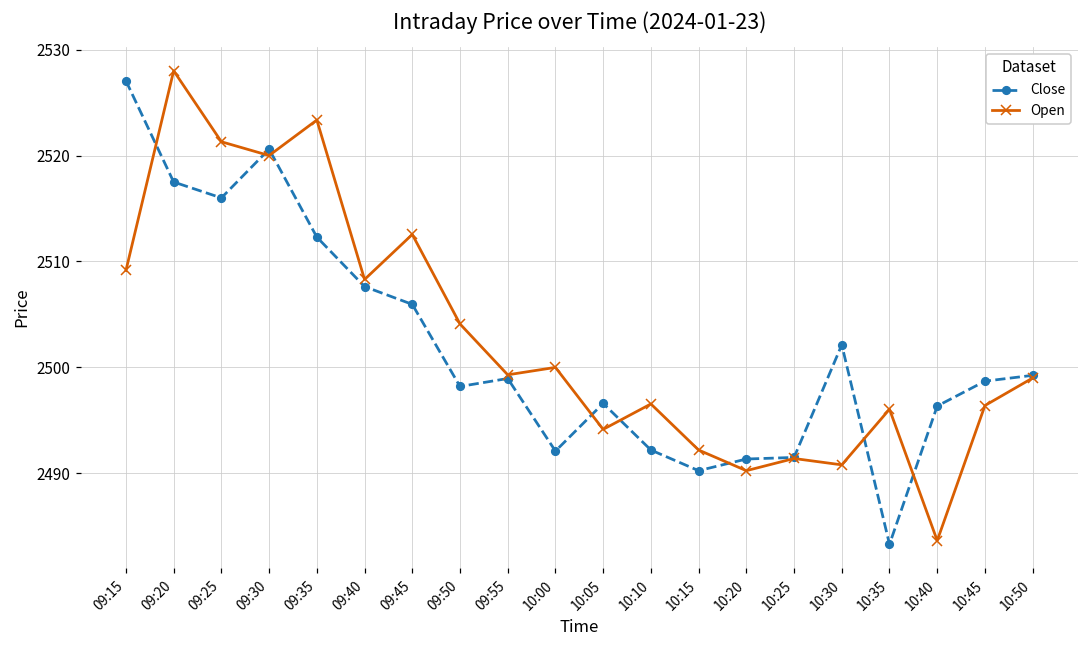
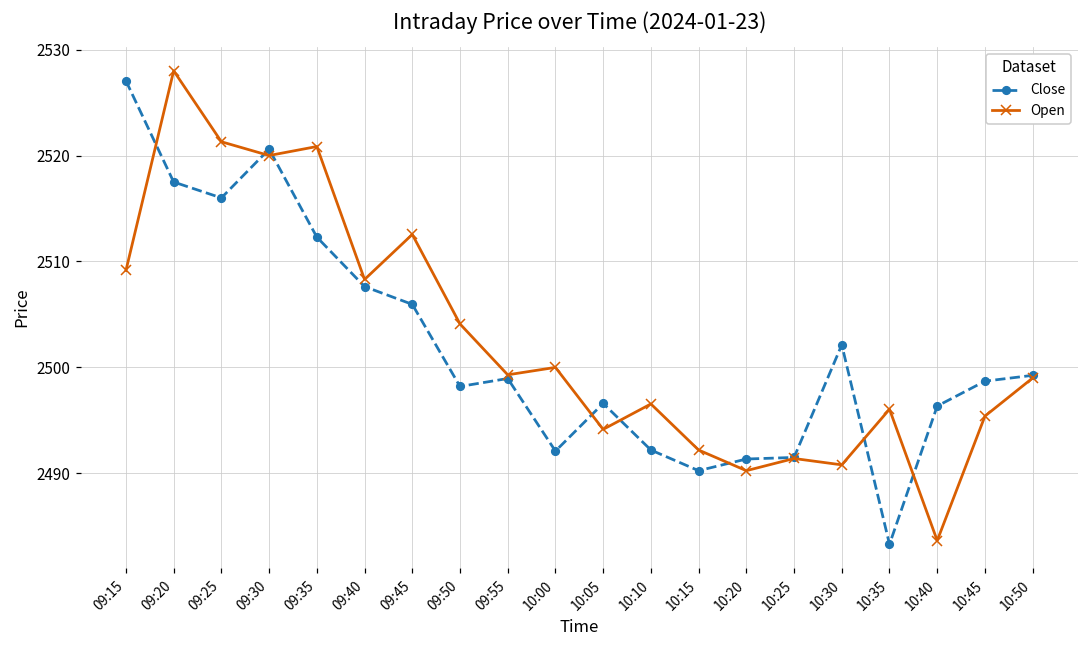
Open, 09:35: 2523 -> 2521
Open, 10:45: 2496 -> 2495
